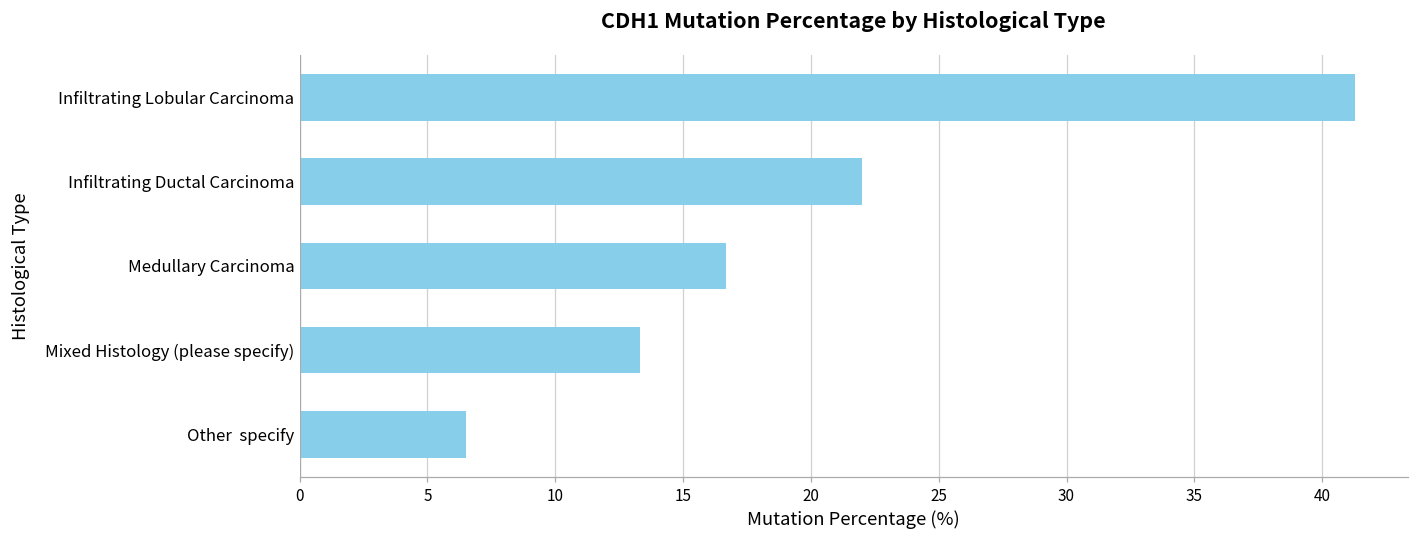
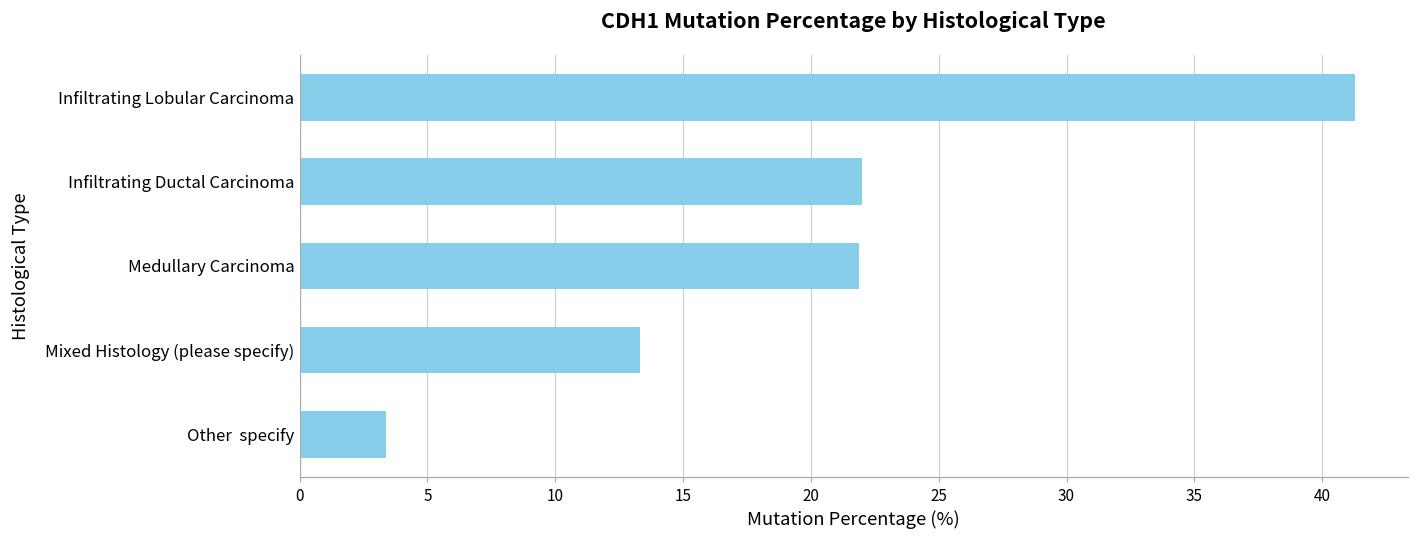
Medullary Carcinoma: 16.7 -> 21.9
Other specify: 6.5 -> 3.4
